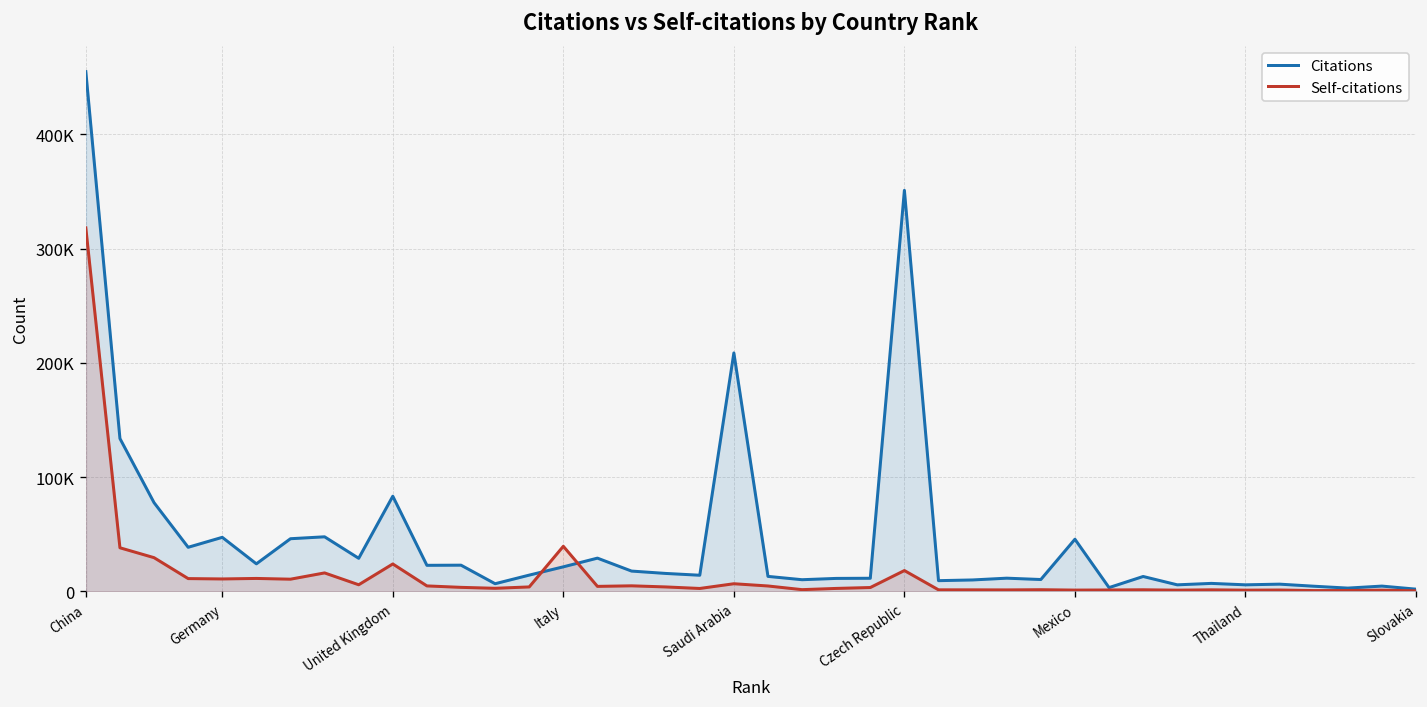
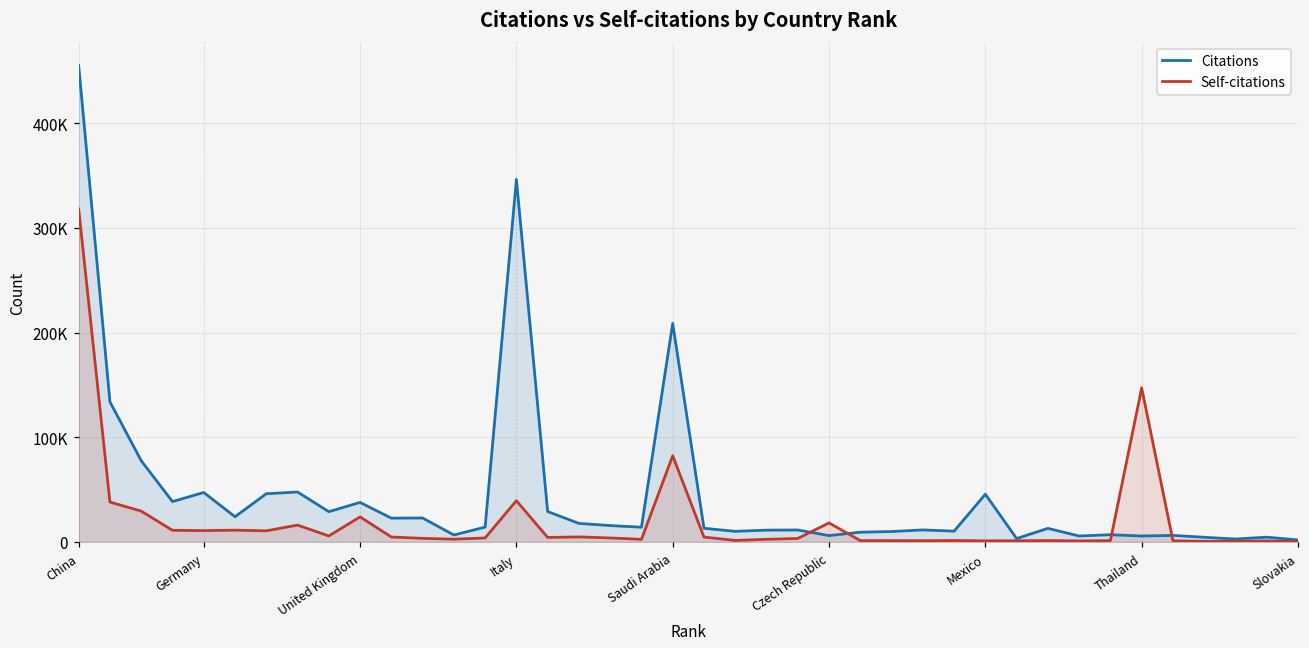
Citations, United Kingdom: 80000 -> 40000
Citations, Italy: 20000 -> 350000
Self-citations, Saudi Arabia: 10000 -> 80000
Citations, Czech Republic: 350000 -> 10000
Self-citations, Thailand: 0 -> 150000
